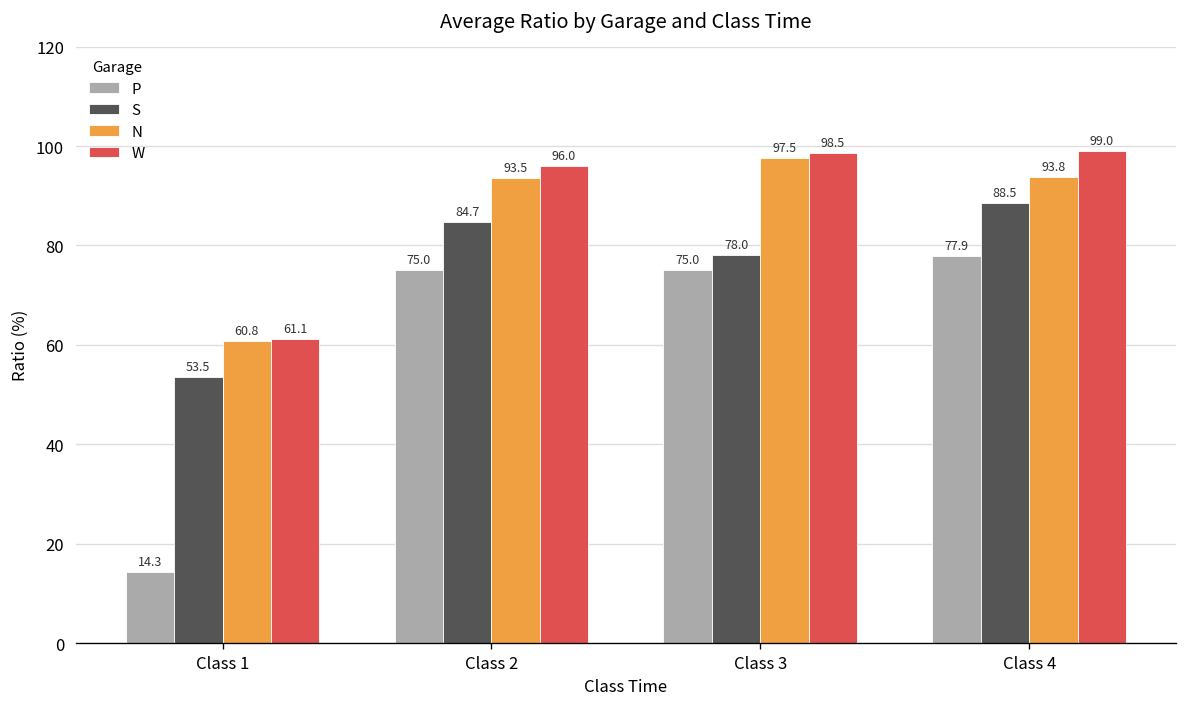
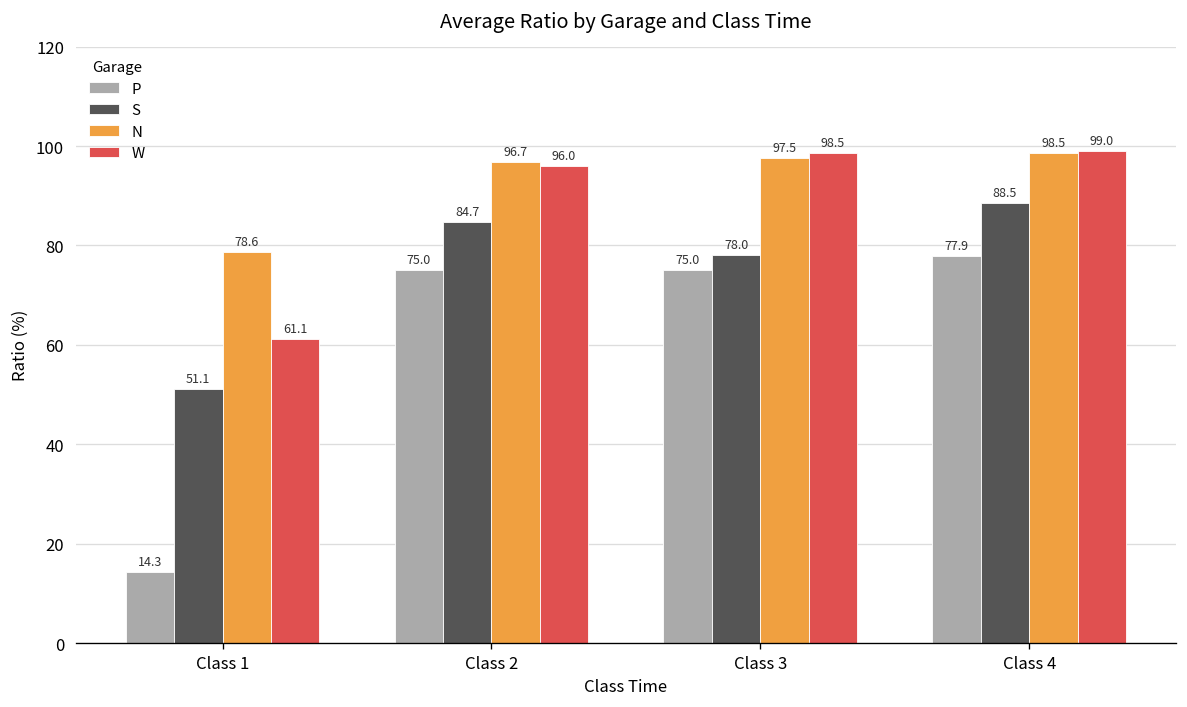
S, Class 1: 53.5 -> 51.1
N, Class 1: 60.8 -> 78.6
N, Class 2: 93.5 -> 96.7
N, Class 4: 93.8 -> 98.5
